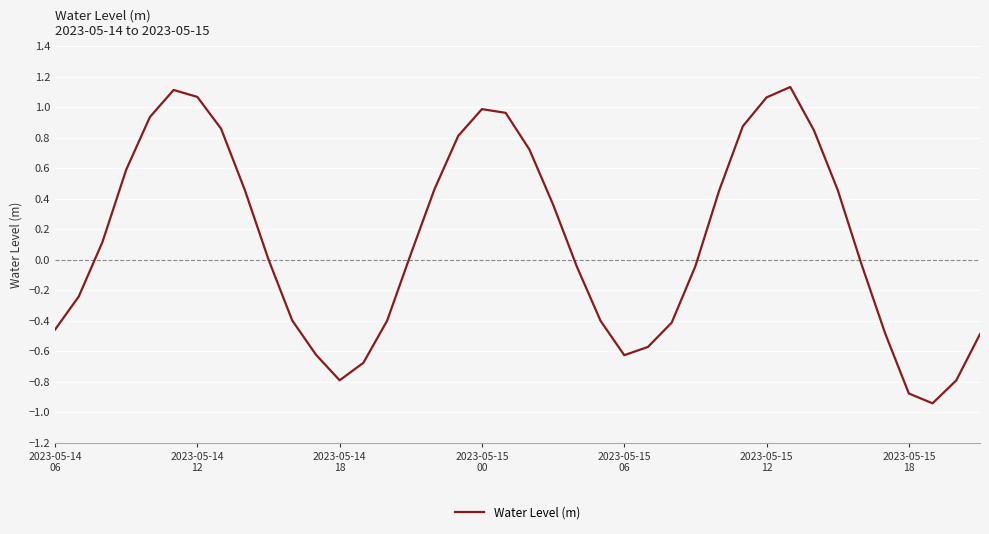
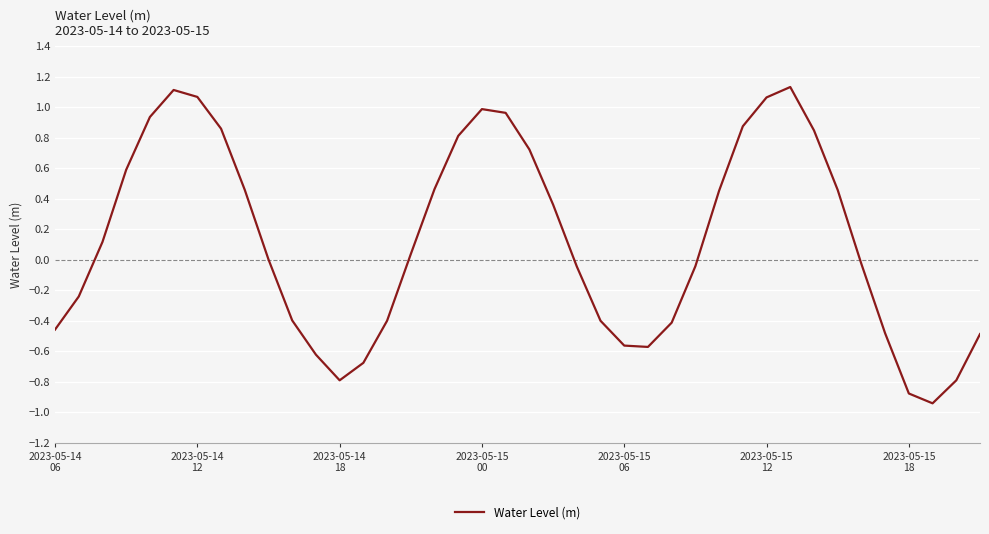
2023-05-15 06: -0.63 -> -0.56
